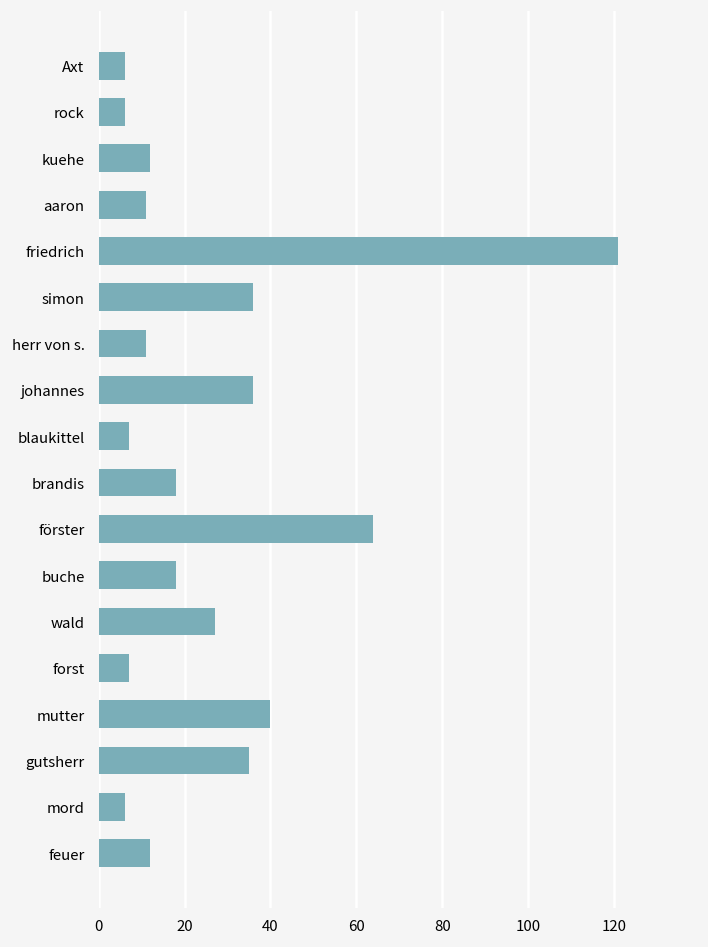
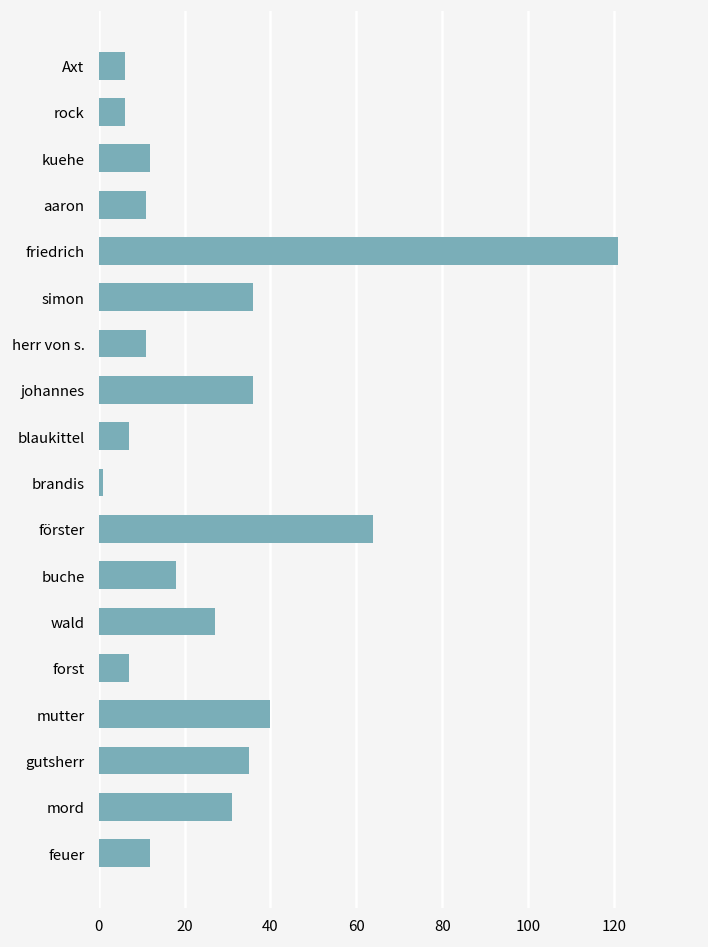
brandis: 18 -> 1
mord: 6 -> 31
